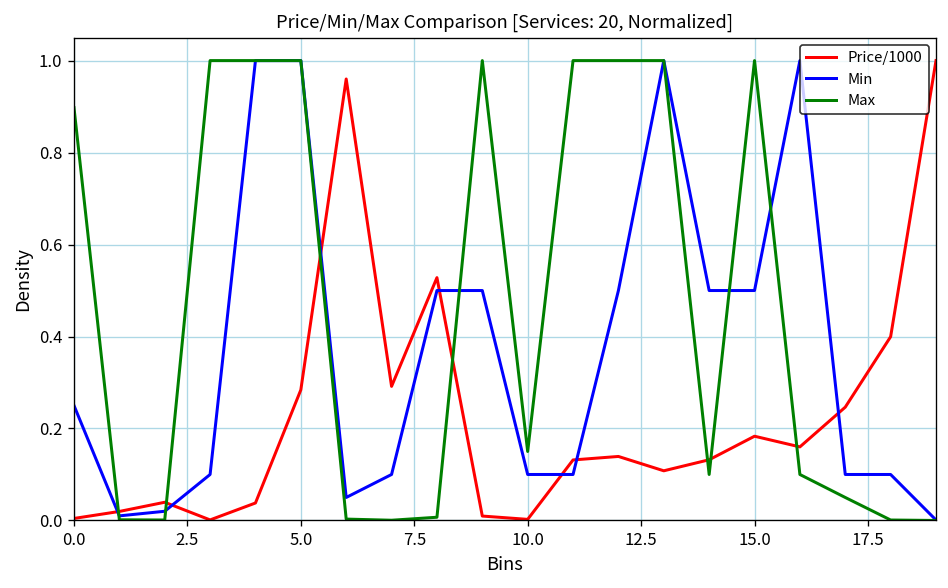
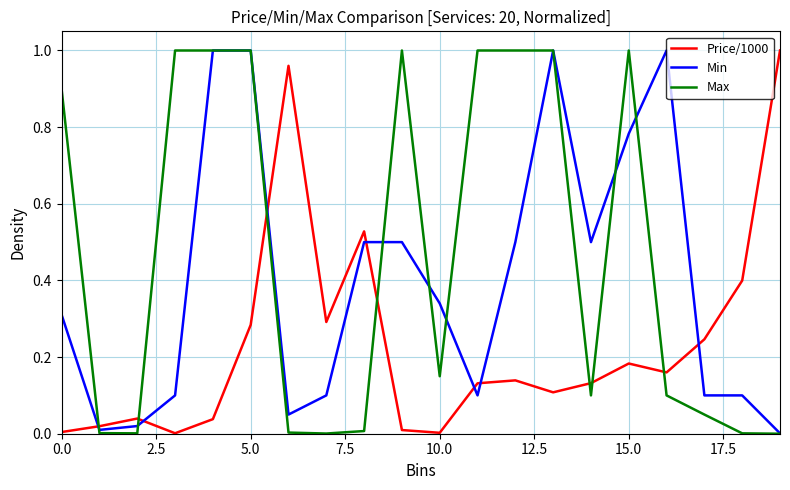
Min, 0.0: 0.25 -> 0.31
Min, 10.0: 0.10 -> 0.34
Min, 15.0: 0.50 -> 0.78
